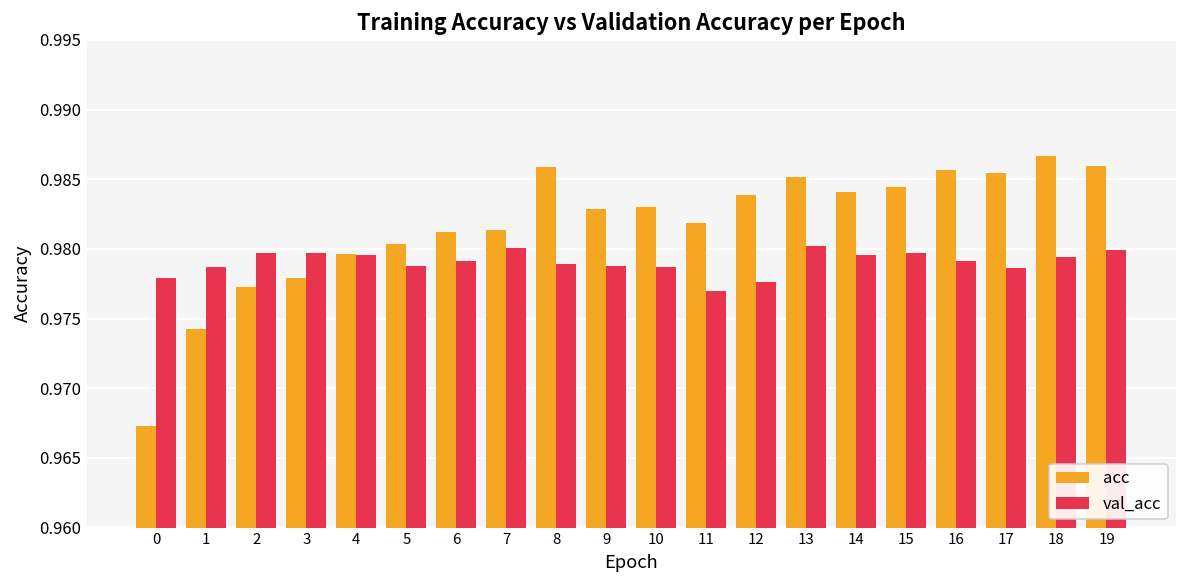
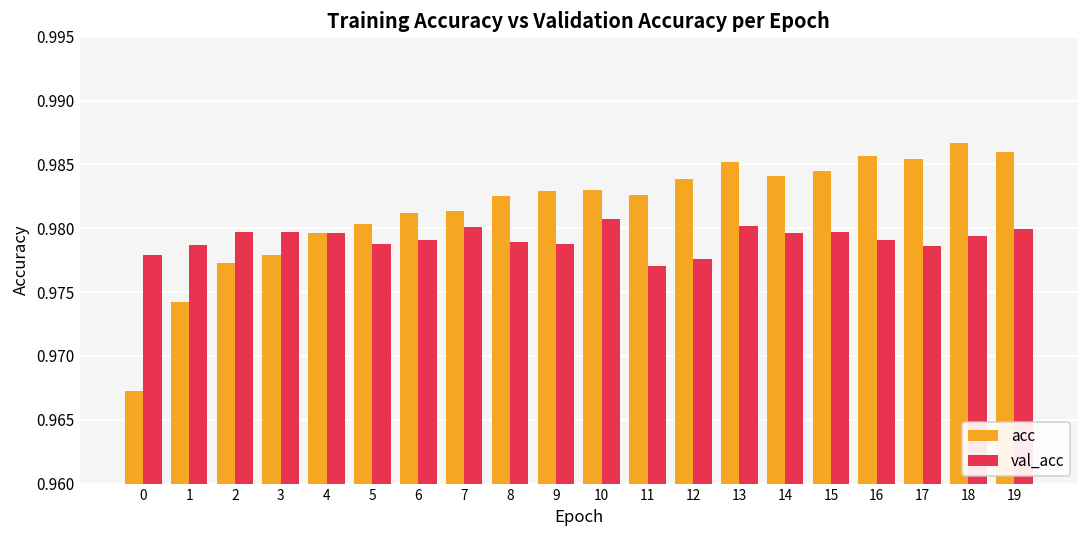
acc, 8: 0.9859 -> 0.9825
val_acc, 10: 0.9787 -> 0.9807
acc, 11: 0.9818 -> 0.9826
